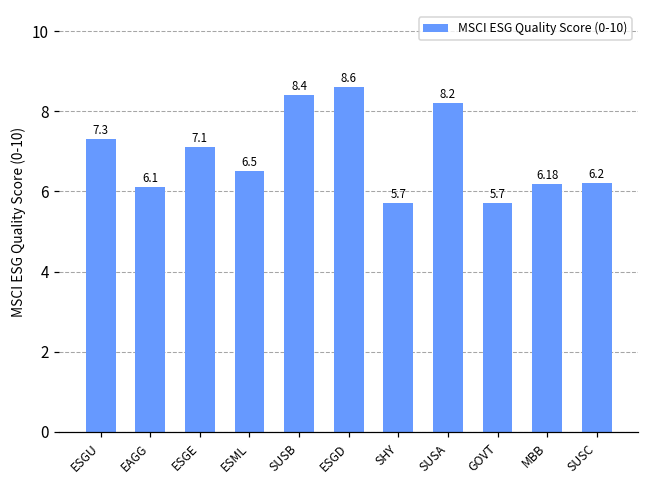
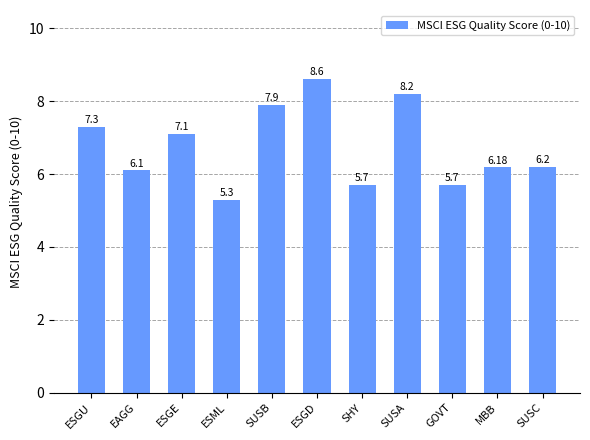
ESML: 6.5 -> 5.3
SUSB: 8.4 -> 7.9
